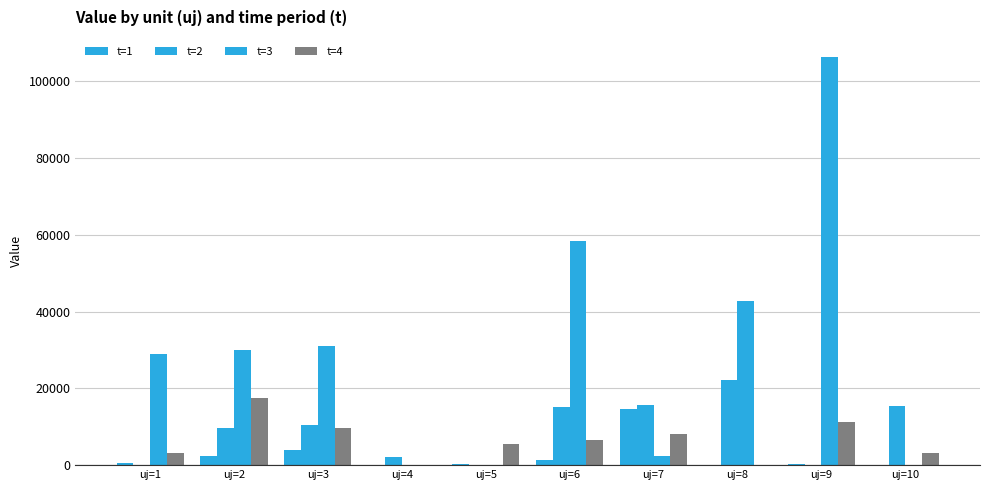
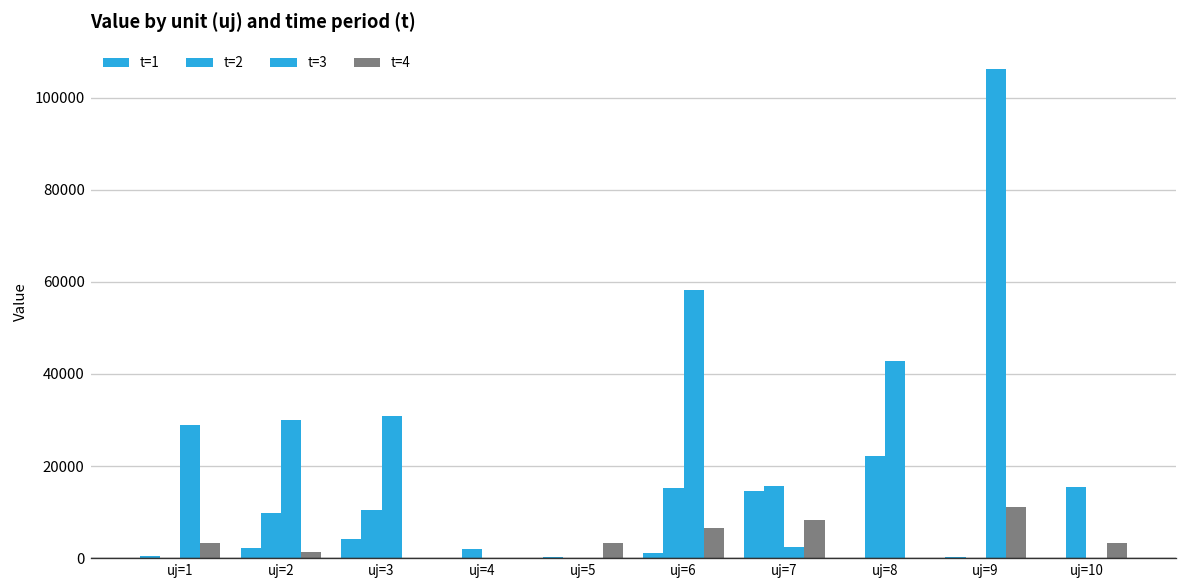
t=4, uj=2: 17000 -> 1000
t=4, uj=3: 10000 -> 0
t=4, uj=5: 6000 -> 3000
